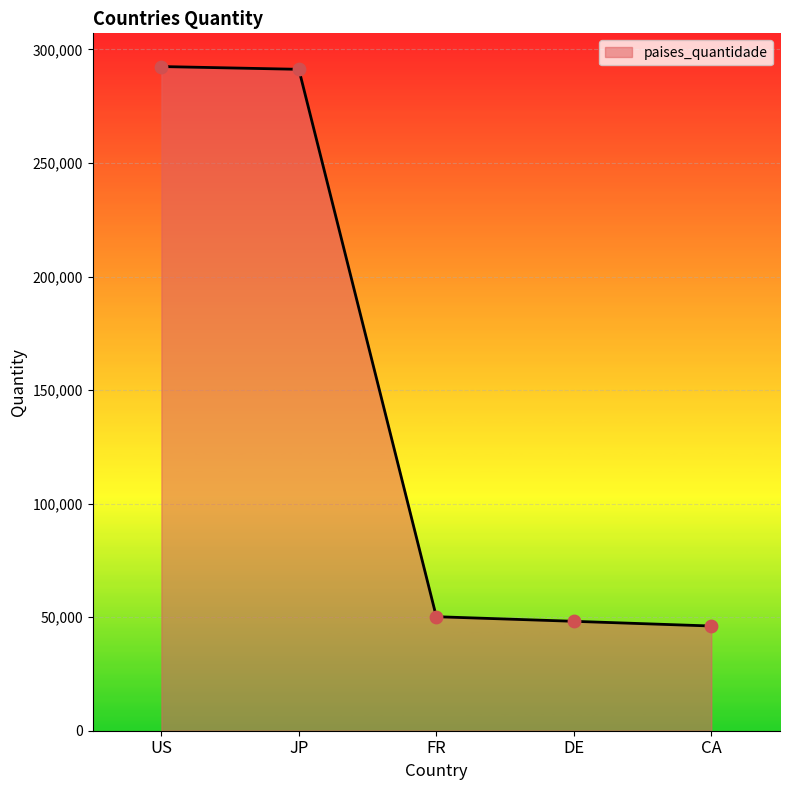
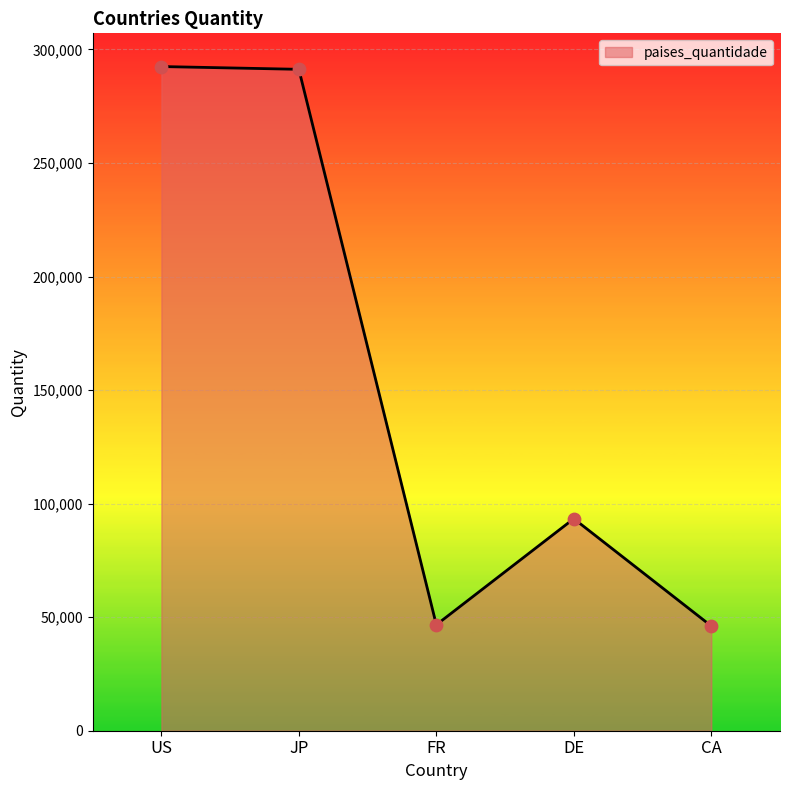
FR: 50,000 -> 47,000
DE: 48,000 -> 93,000
